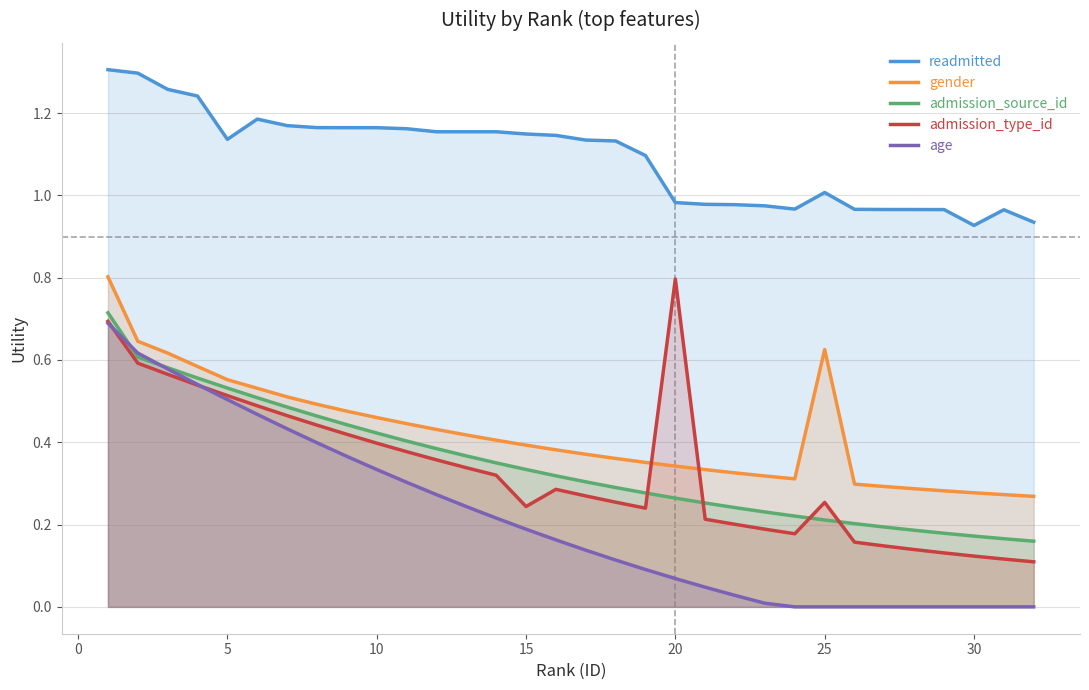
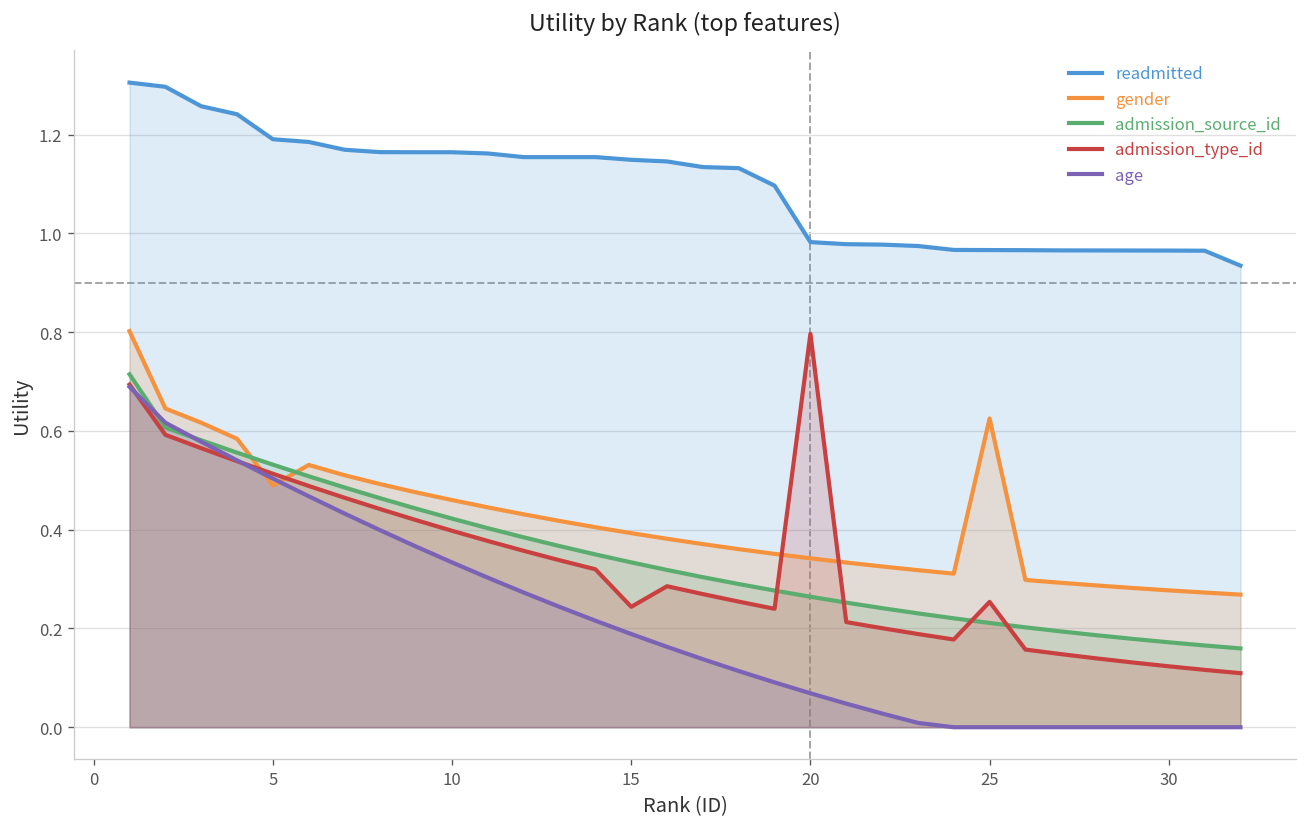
readmitted, 5: 1.14 -> 1.19
gender, 5: 0.55 -> 0.49
readmitted, 25: 1.01 -> 0.97
readmitted, 30: 0.93 -> 0.97
